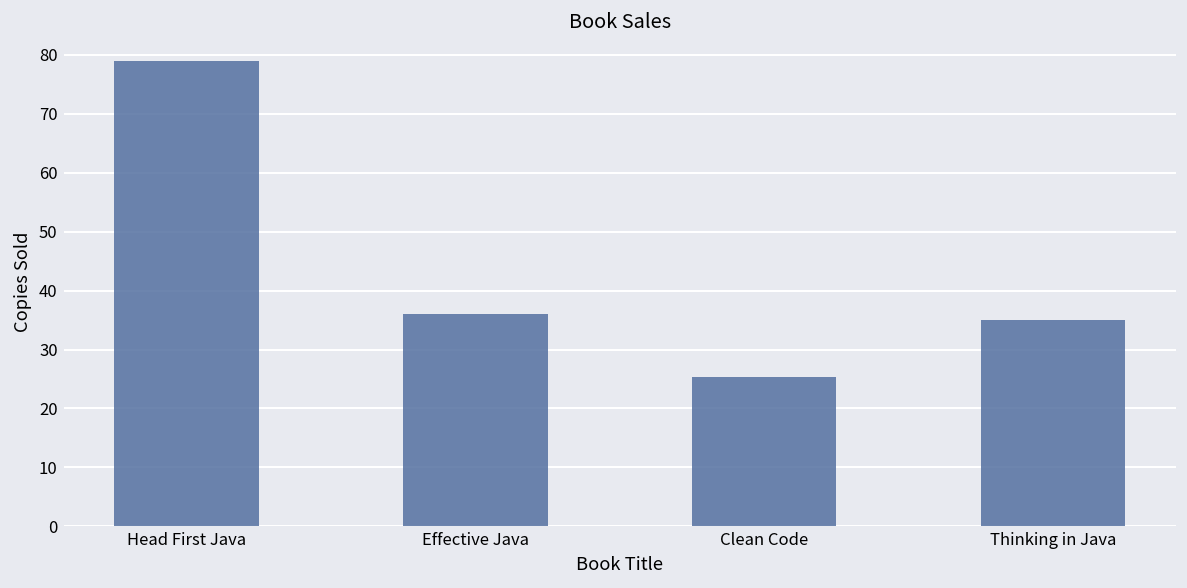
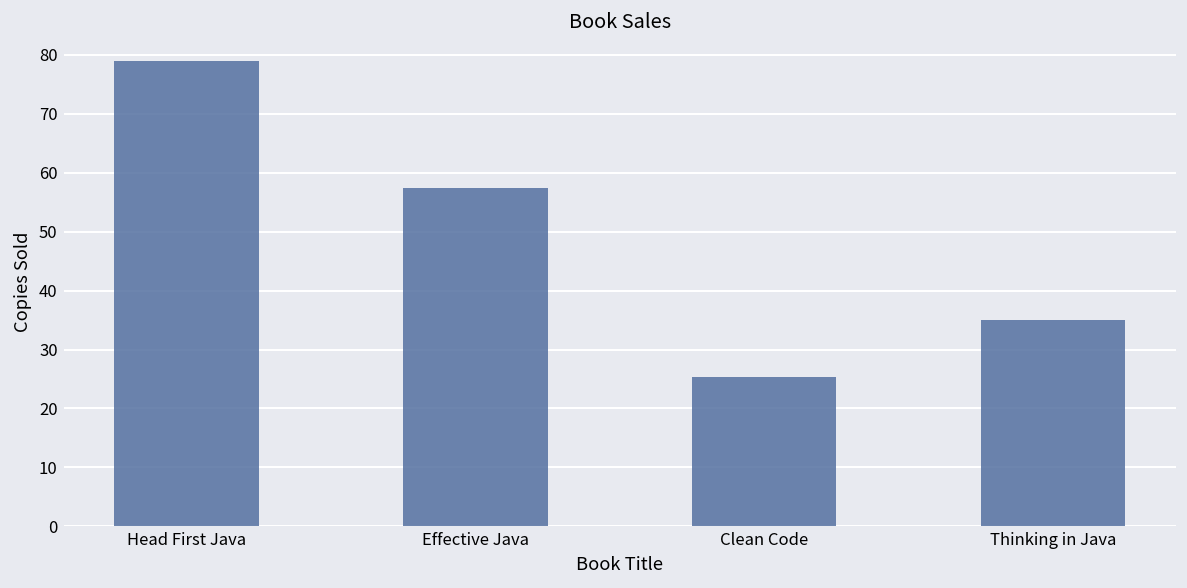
Effective Java: 36 -> 57
